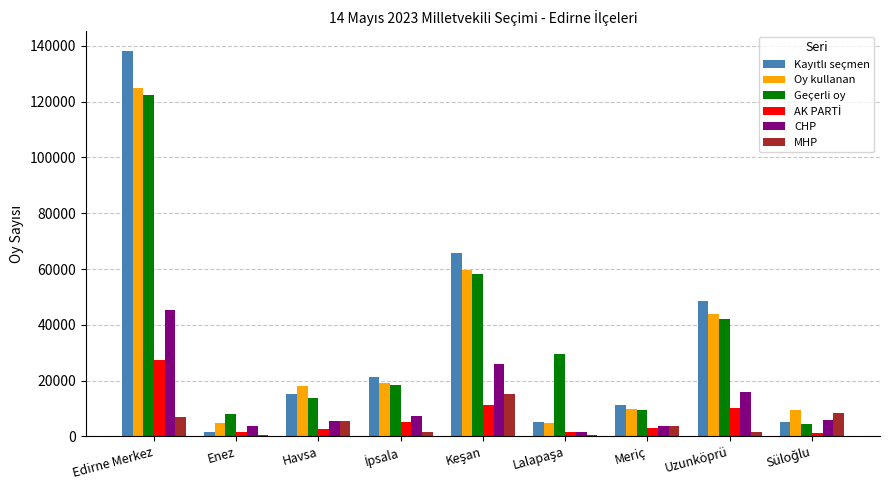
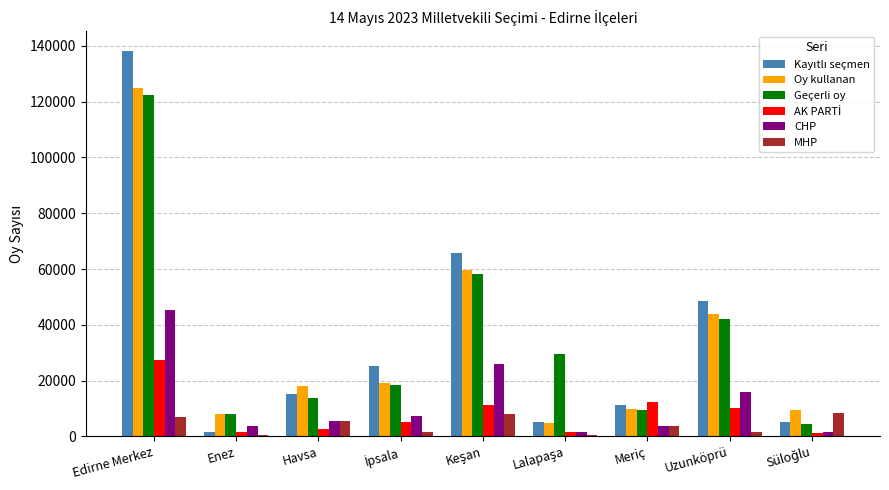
Oy kullanan, Enez: 5000 -> 8000
Kayıtlı seçmen, İpsala: 21000 -> 25000
MHP, Keşan: 15000 -> 8000
AK PARTİ, Meriç: 3000 -> 12000
CHP, Süloğlu: 6000 -> 2000
